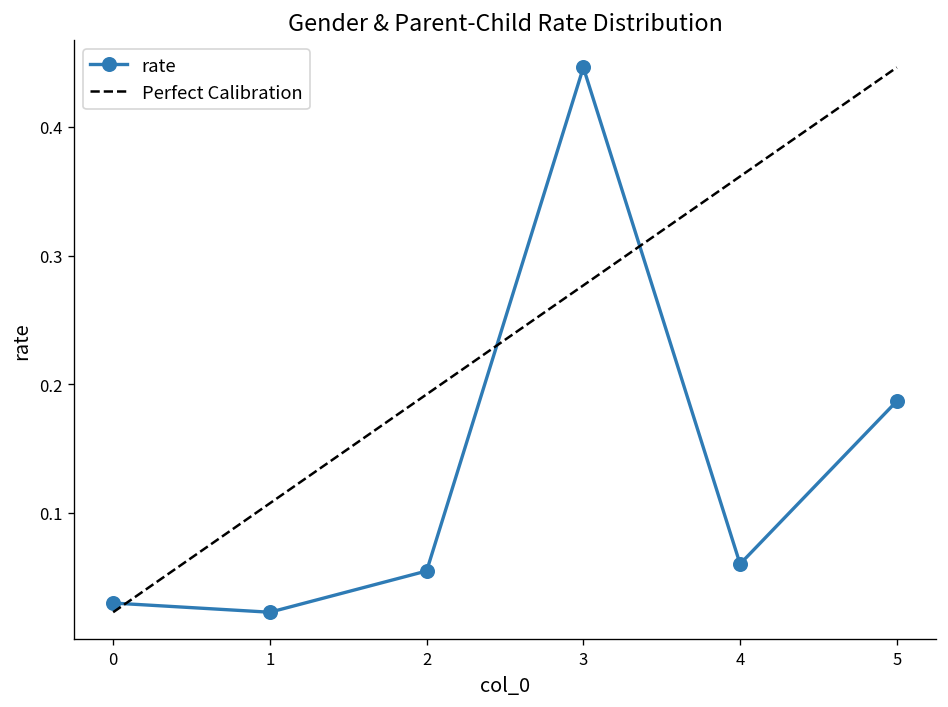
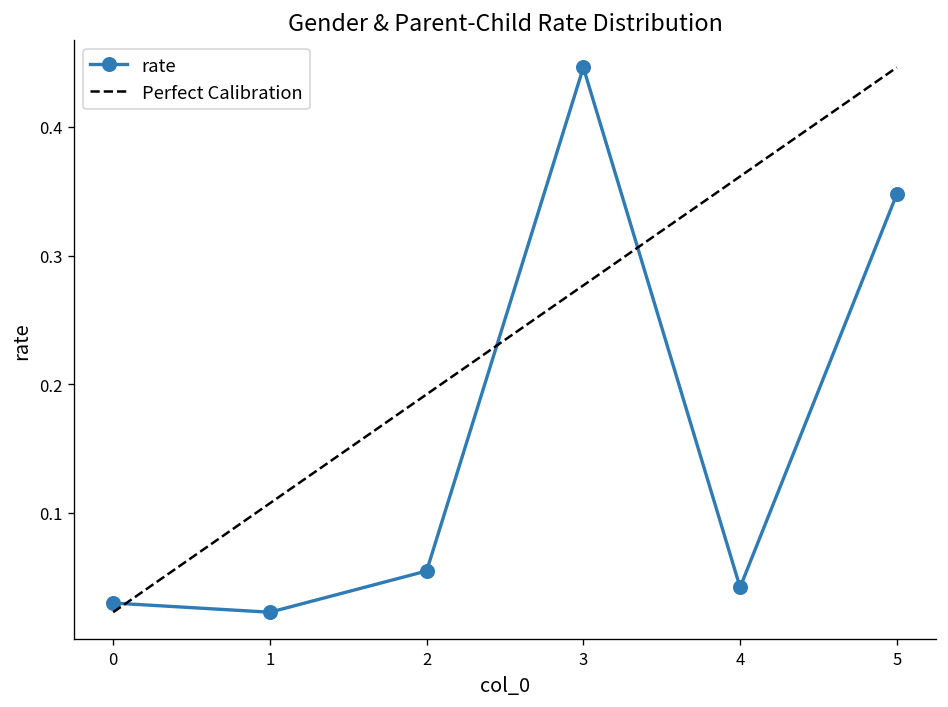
rate, 4: 0.060 -> 0.042
rate, 5: 0.187 -> 0.348
